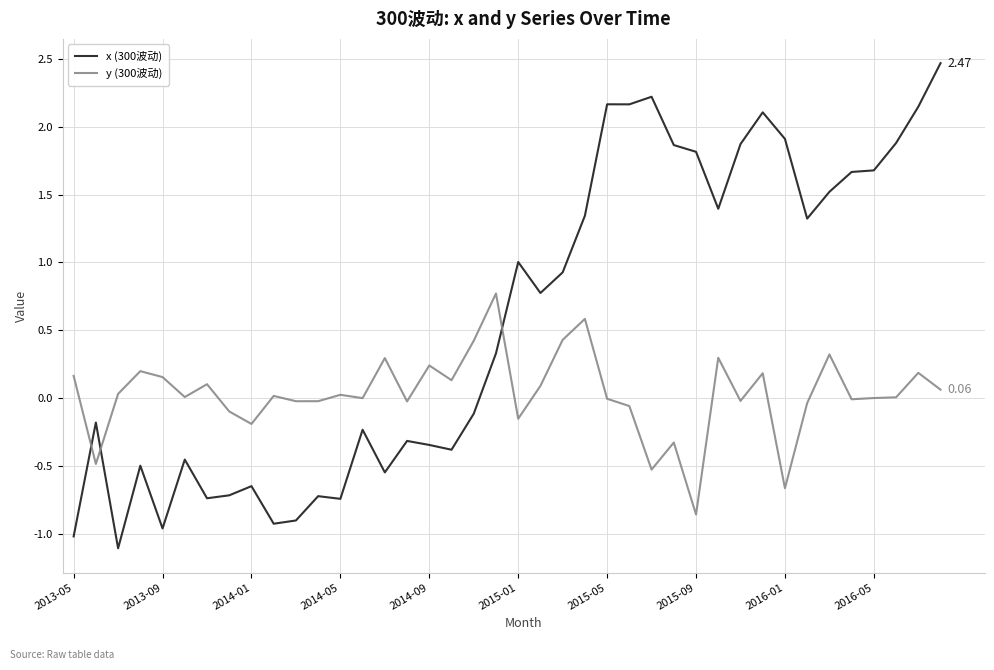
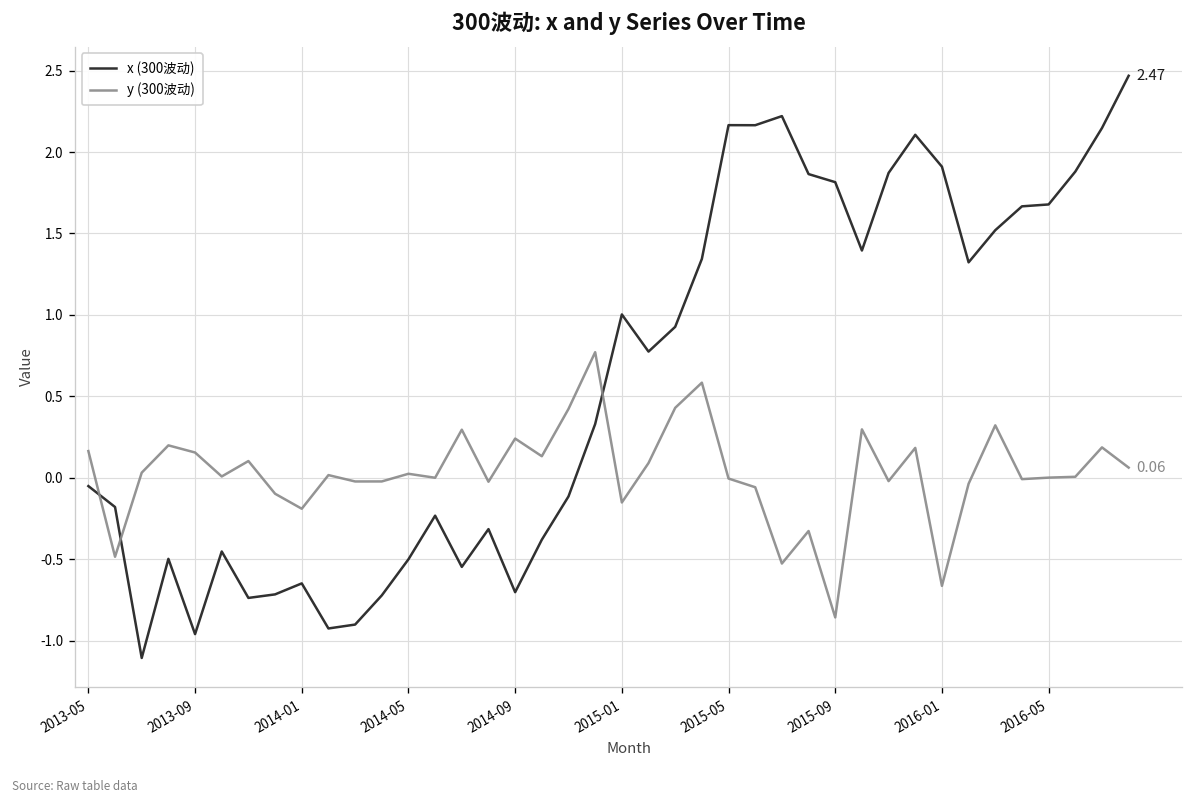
x (300波动), 2013-05: -1.02 -> -0.05
x (300波动), 2014-05: -0.74 -> -0.50
x (300波动), 2014-09: -0.34 -> -0.70
